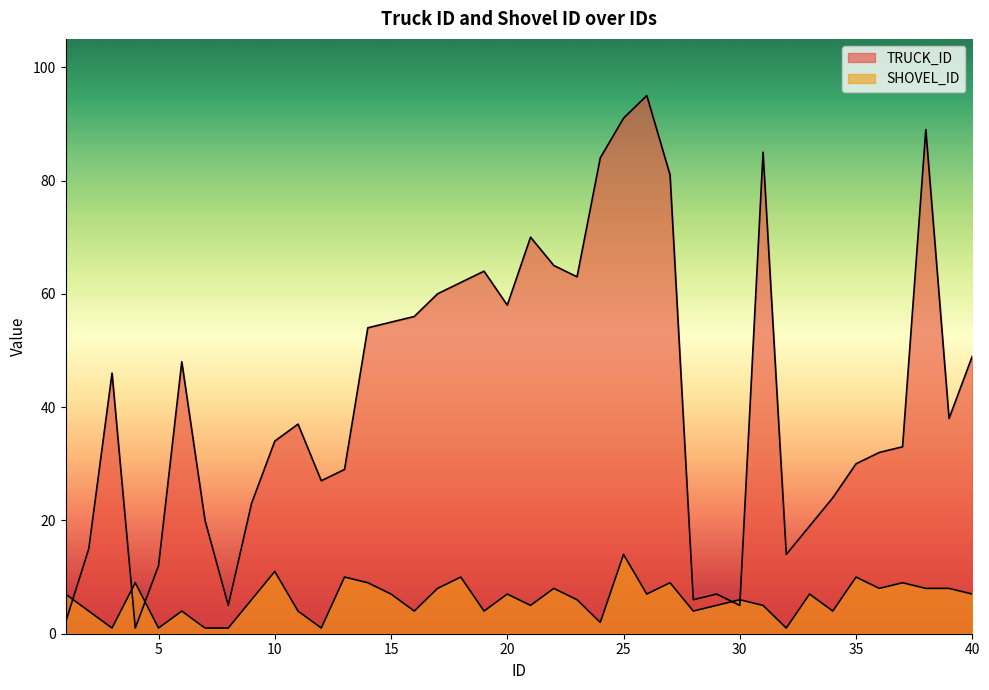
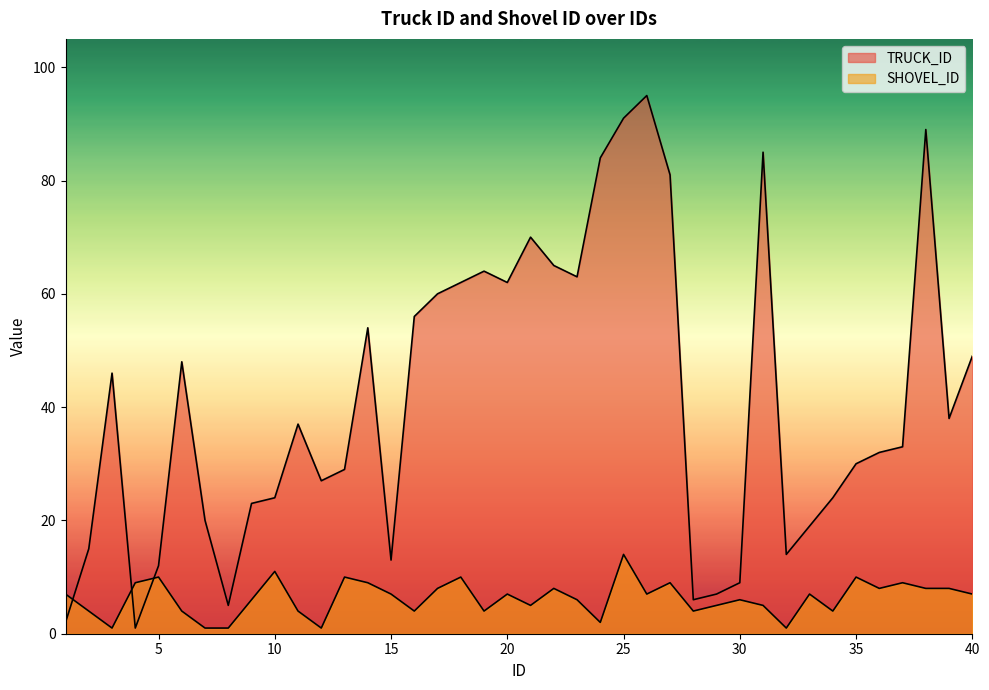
SHOVEL_ID, 5: 1 -> 10
TRUCK_ID, 10: 34 -> 24
TRUCK_ID, 15: 55 -> 13
TRUCK_ID, 20: 58 -> 62
TRUCK_ID, 30: 5 -> 9
